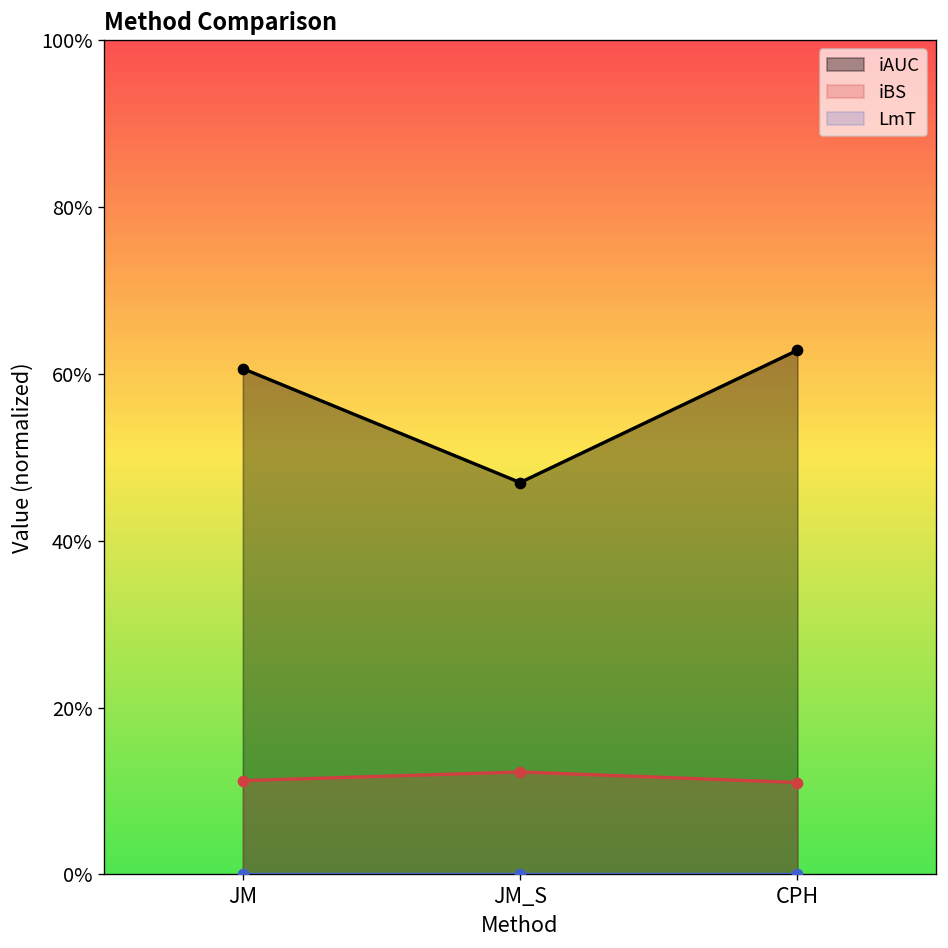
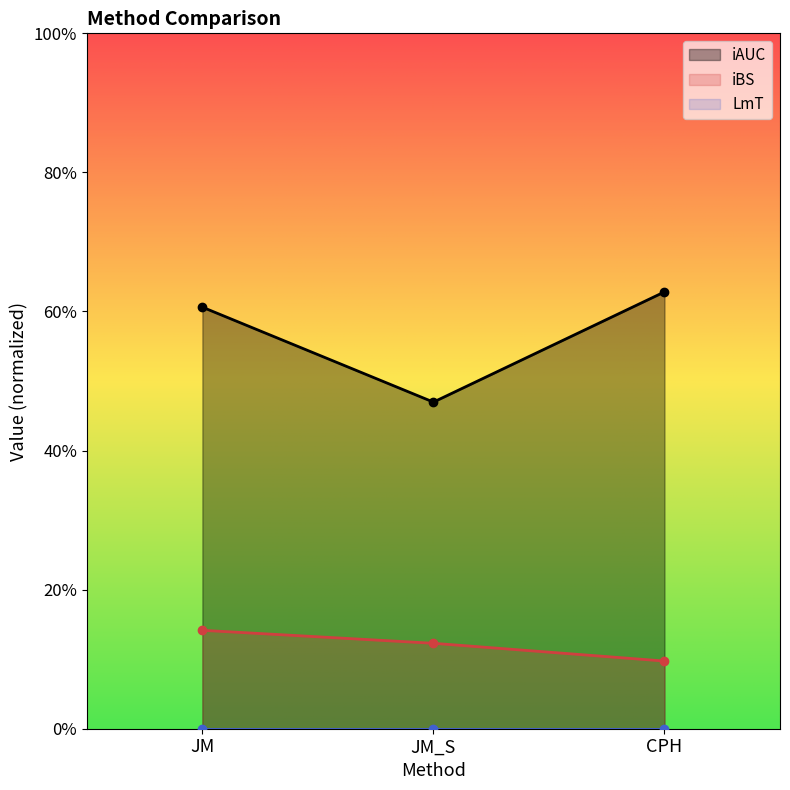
iBS, JM: 11% -> 14%
iBS, CPH: 11% -> 10%
